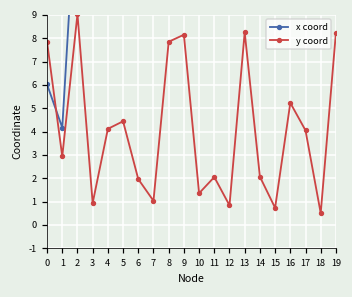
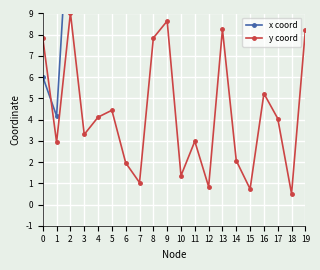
y coord, 3: 0.9 -> 3.3
y coord, 9: 8.1 -> 8.6
y coord, 11: 2.1 -> 3.0
